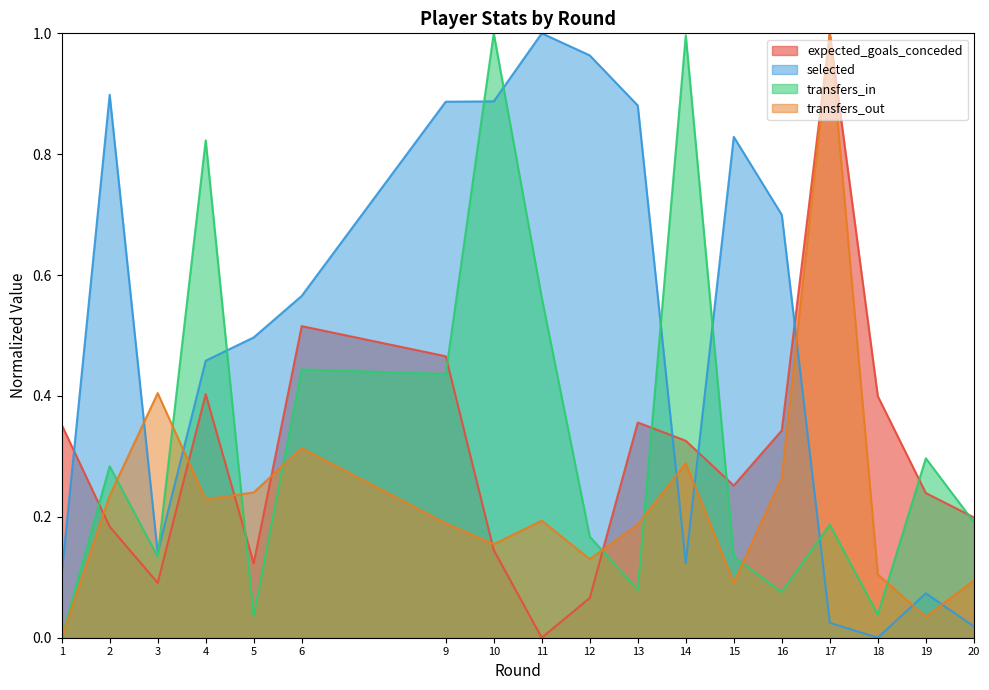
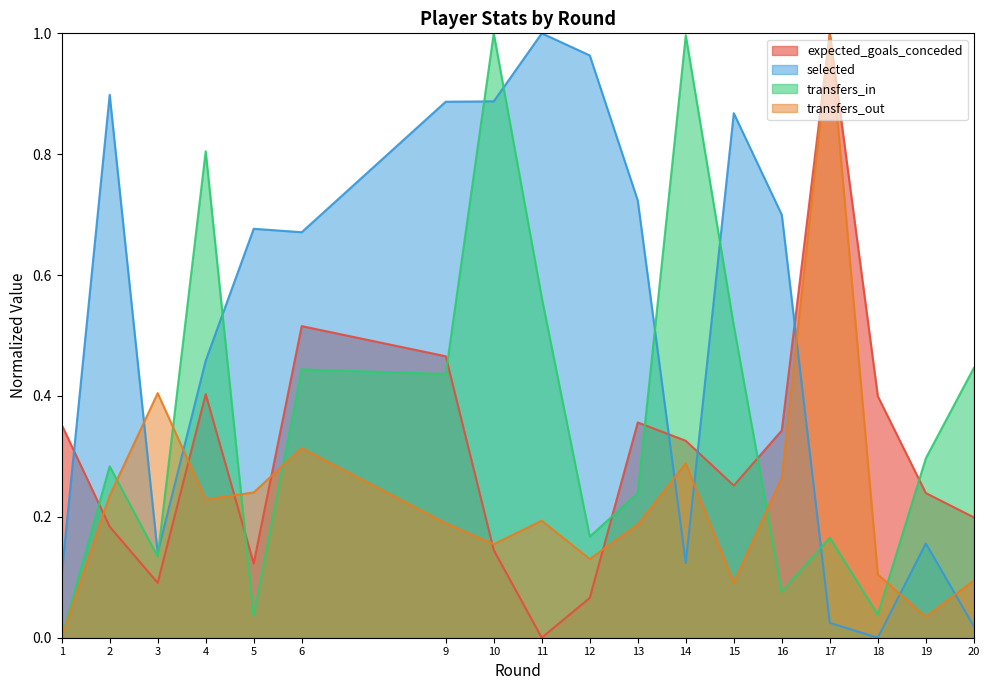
transfers_in, 4: 0.82 -> 0.80
selected, 5: 0.50 -> 0.68
selected, 6: 0.57 -> 0.67
selected, 13: 0.88 -> 0.72
transfers_in, 13: 0.08 -> 0.24
selected, 15: 0.83 -> 0.87
transfers_in, 15: 0.13 -> 0.52
transfers_in, 17: 0.19 -> 0.17
selected, 19: 0.07 -> 0.16
transfers_in, 20: 0.19 -> 0.45
